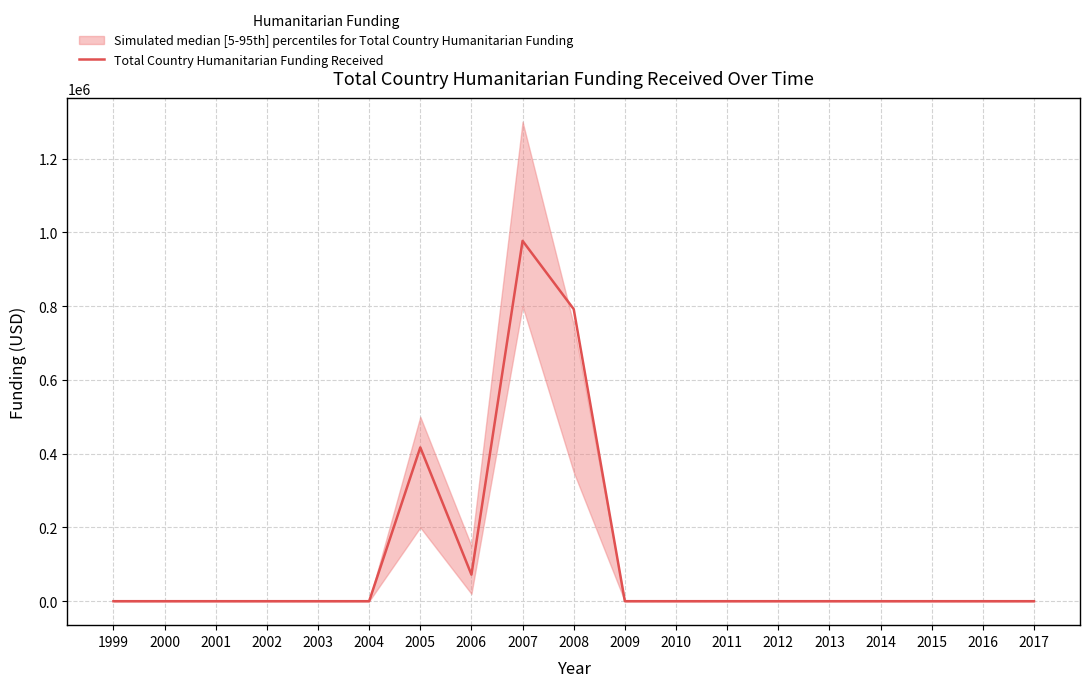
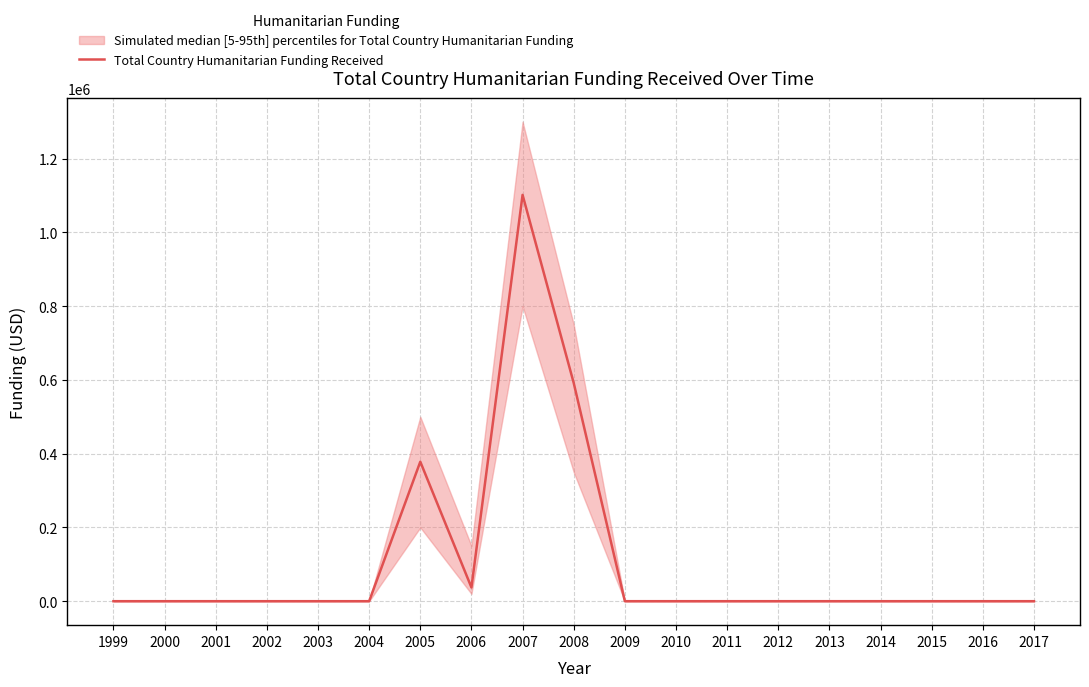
Total Country Humanitarian Funding Received, 2005: 420000 -> 380000
Total Country Humanitarian Funding Received, 2006: 70000 -> 40000
Total Country Humanitarian Funding Received, 2007: 980000 -> 1100000
Total Country Humanitarian Funding Received, 2008: 790000 -> 590000
